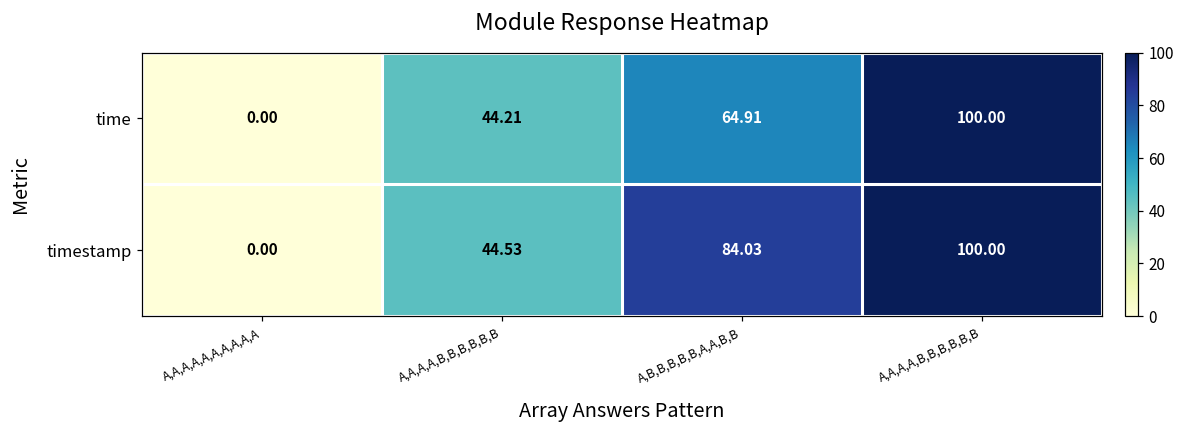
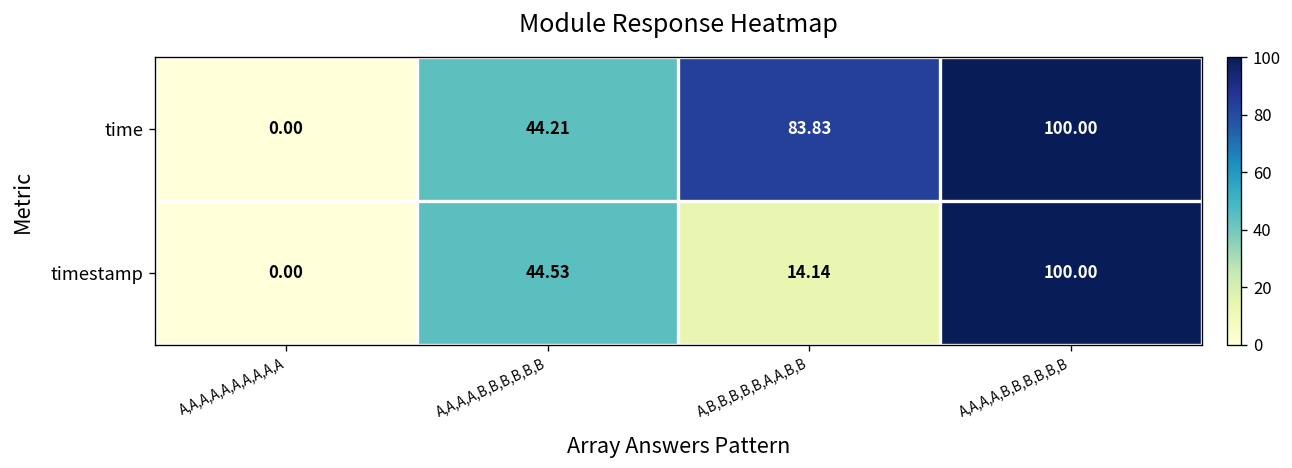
time, A,B,B,B,B,B,A,A,B,B: 64.91 -> 83.83
timestamp, A,B,B,B,B,B,A,A,B,B: 84.03 -> 14.14
